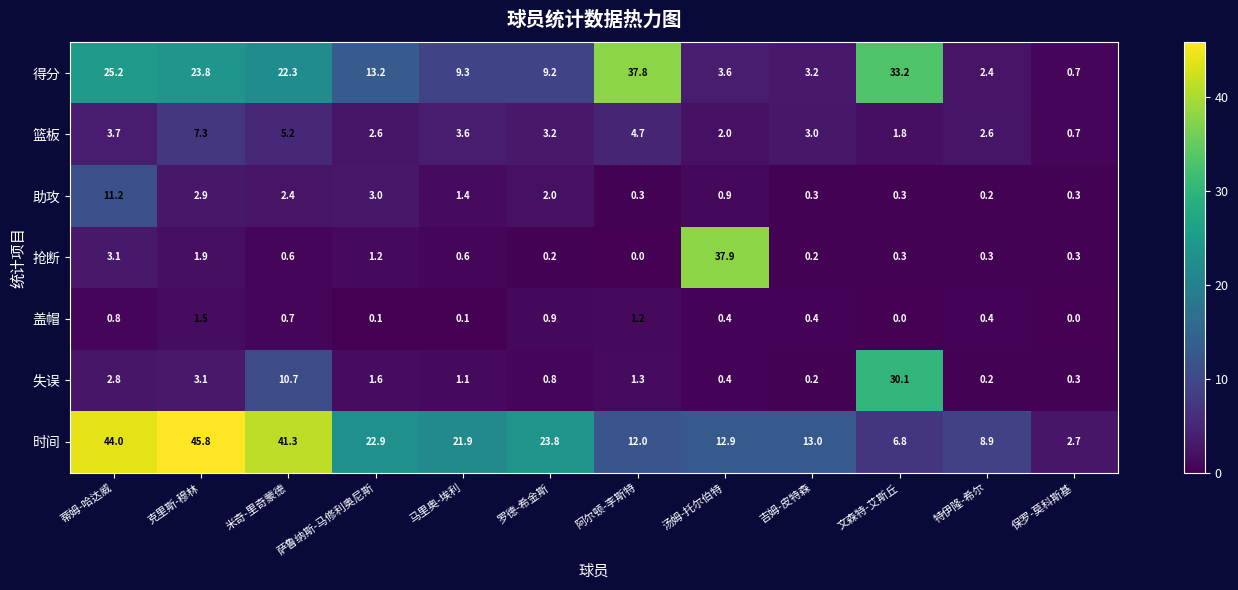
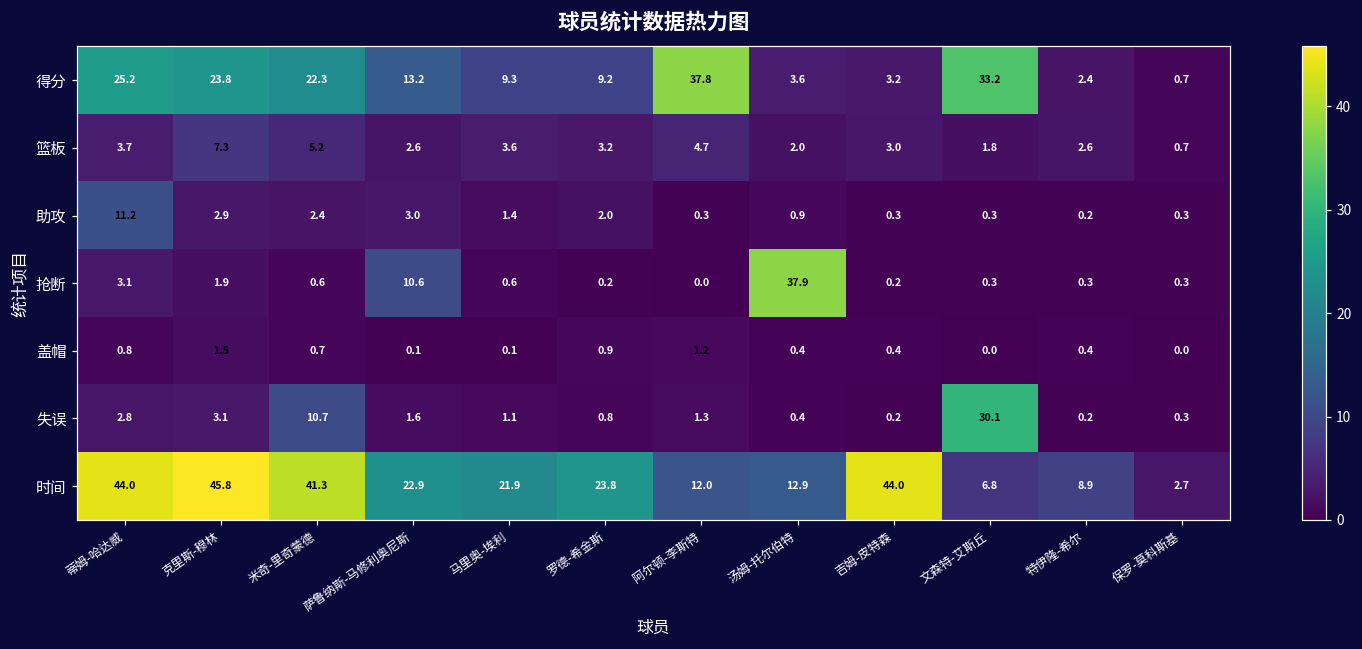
抢断, 萨鲁纳斯-马修利奥尼斯: 1.2 -> 10.6
时间, 吉姆-皮特森: 13.0 -> 44.0
